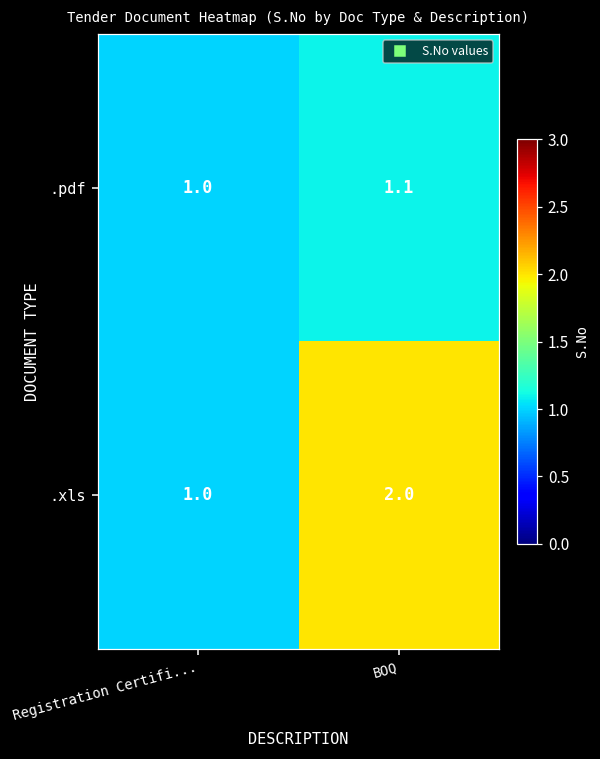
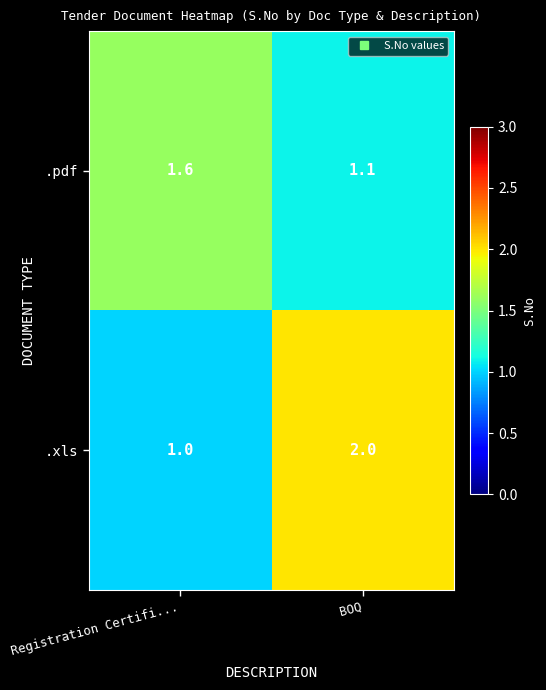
.pdf, Registration Certifi...: 1.0 -> 1.6
